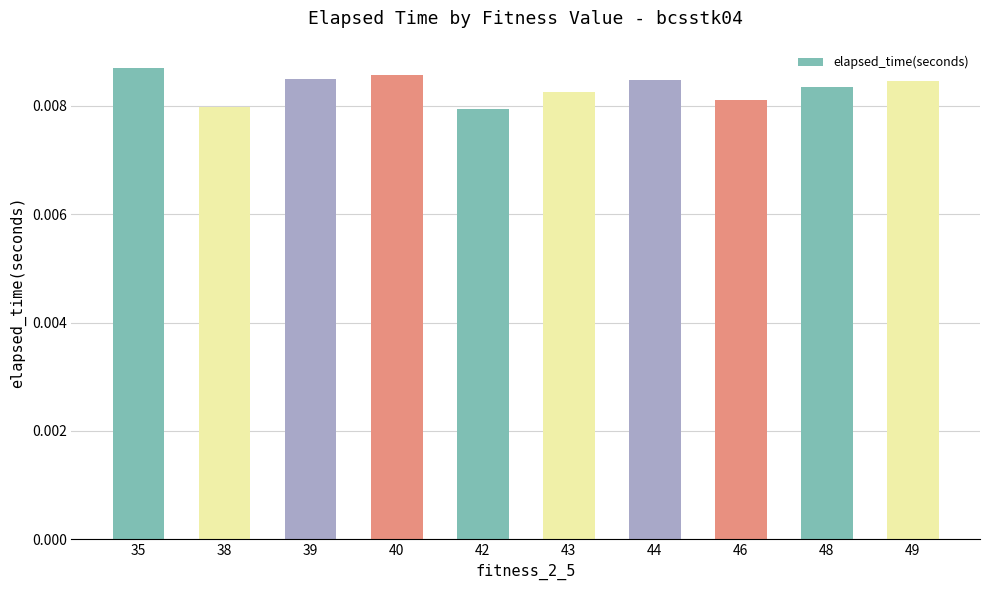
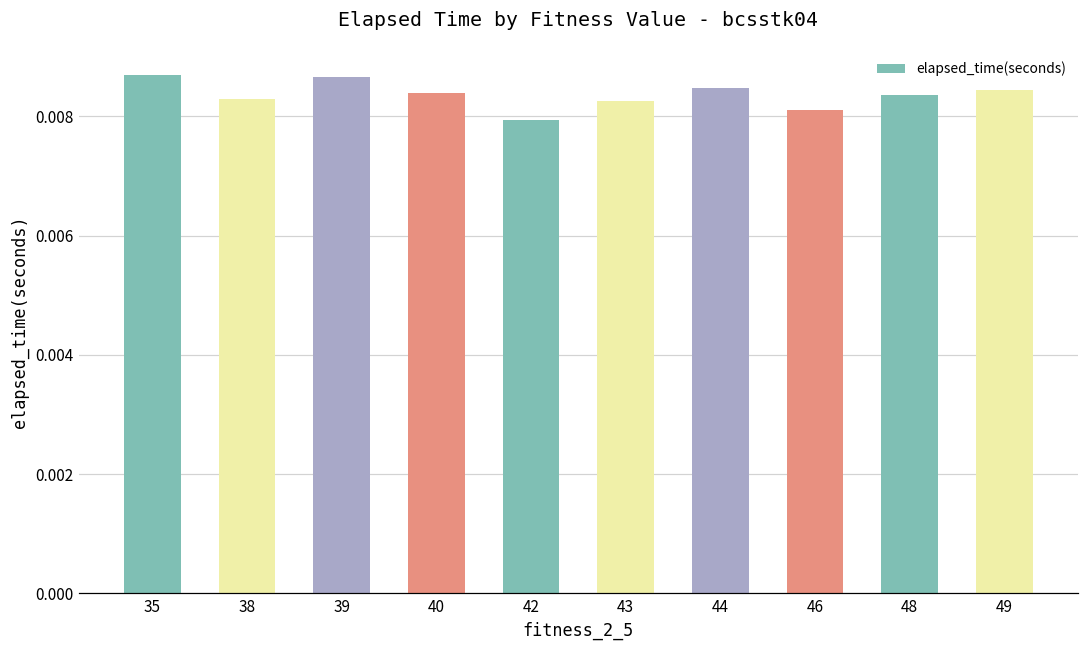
38: 0.0080 -> 0.0083
39: 0.0085 -> 0.0087
40: 0.0086 -> 0.0084
